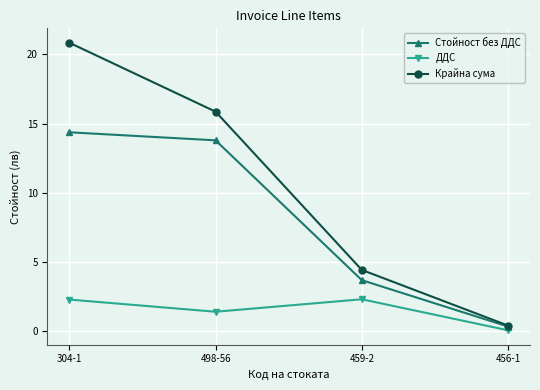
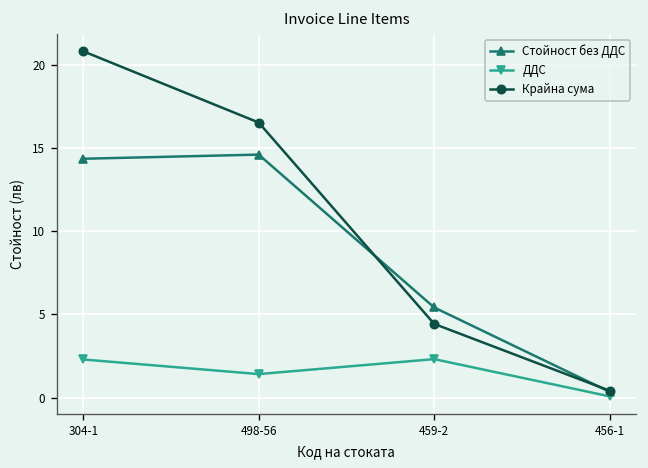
Стойност без ДДС, 498-56: 13.8 -> 14.6
Крайна сума, 498-56: 15.9 -> 16.6
Стойност без ДДС, 459-2: 3.7 -> 5.4
